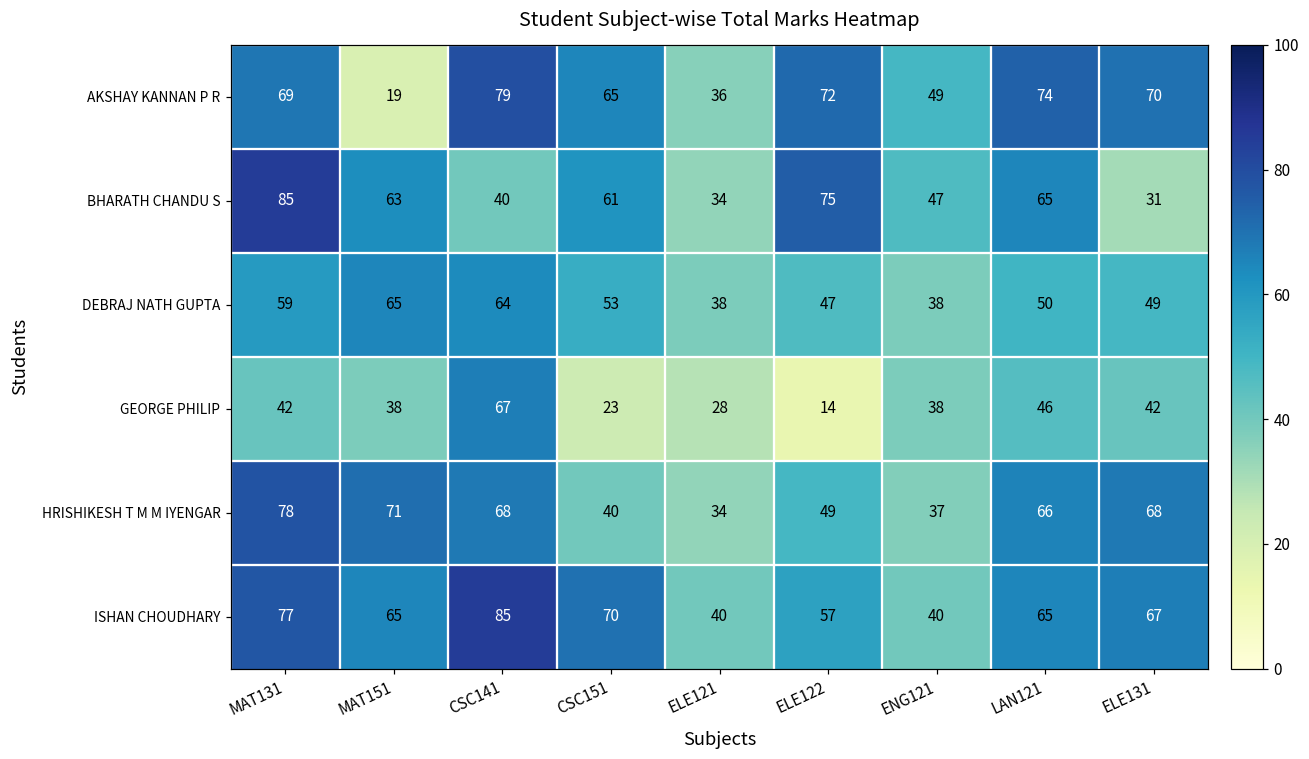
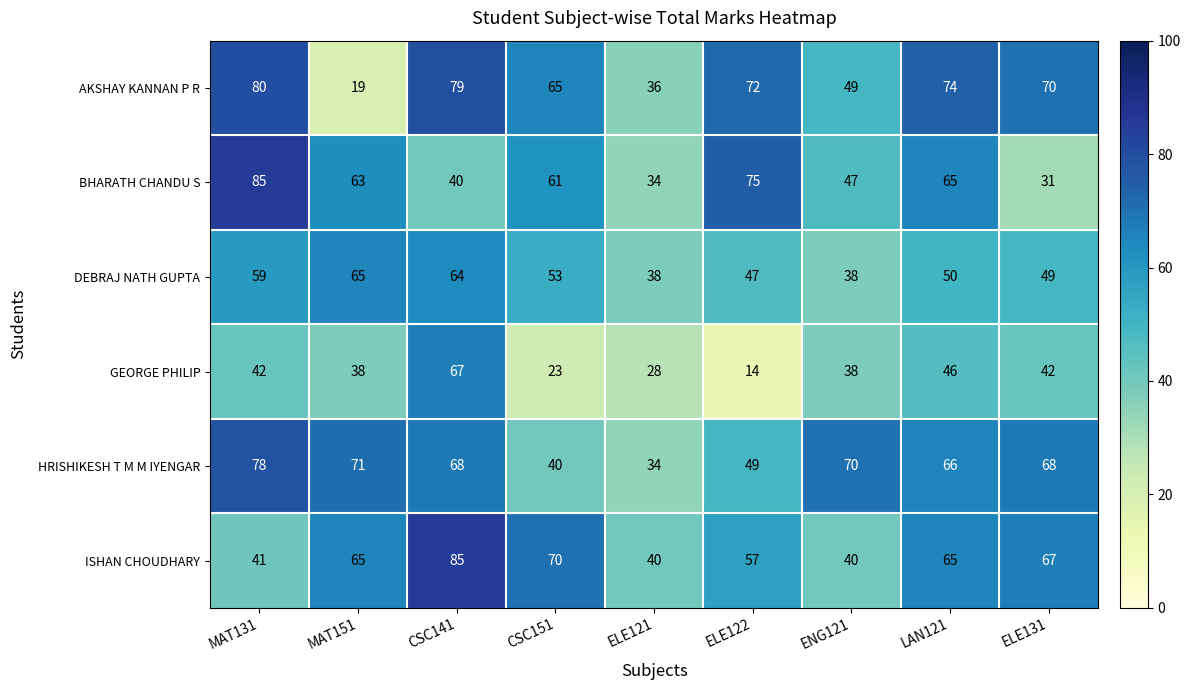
AKSHAY KANNAN P R, MAT131: 69 -> 80
HRISHIKESH T M M IYENGAR, ENG121: 37 -> 70
ISHAN CHOUDHARY, MAT131: 77 -> 41
